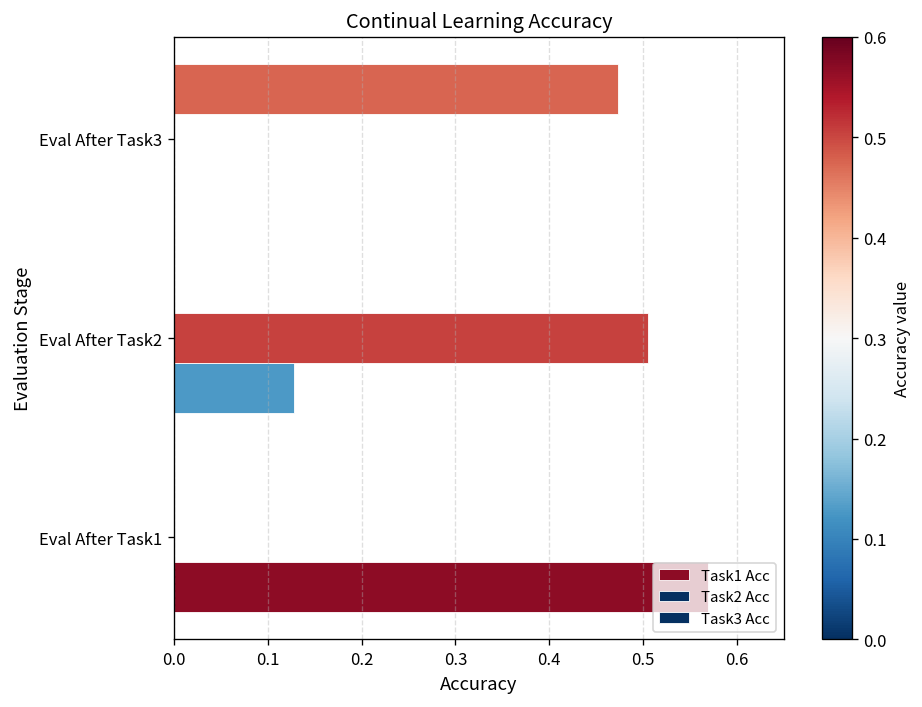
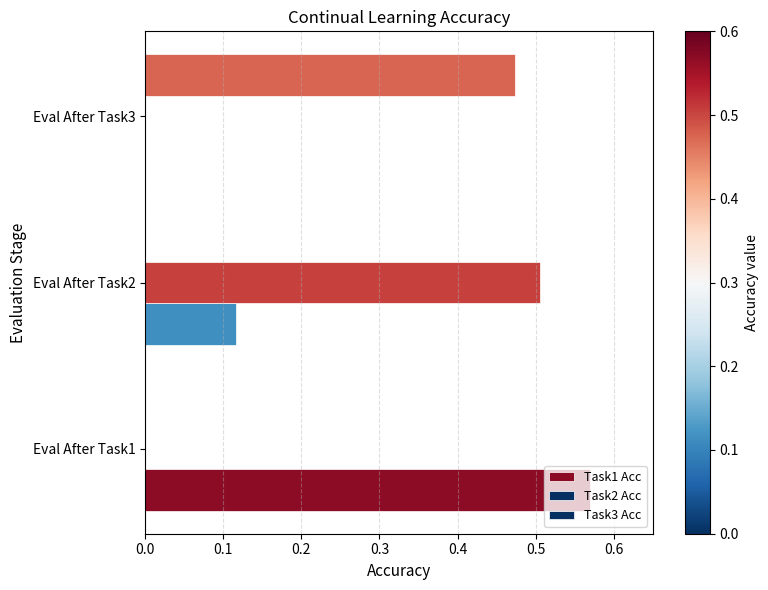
Task1 Acc, Eval After Task2: 0.13 -> 0.12
